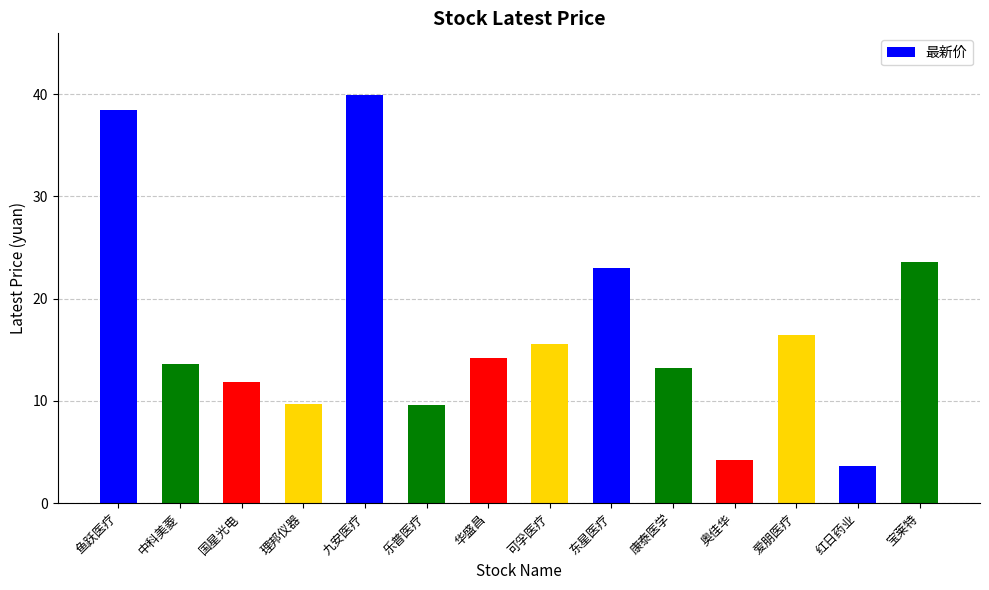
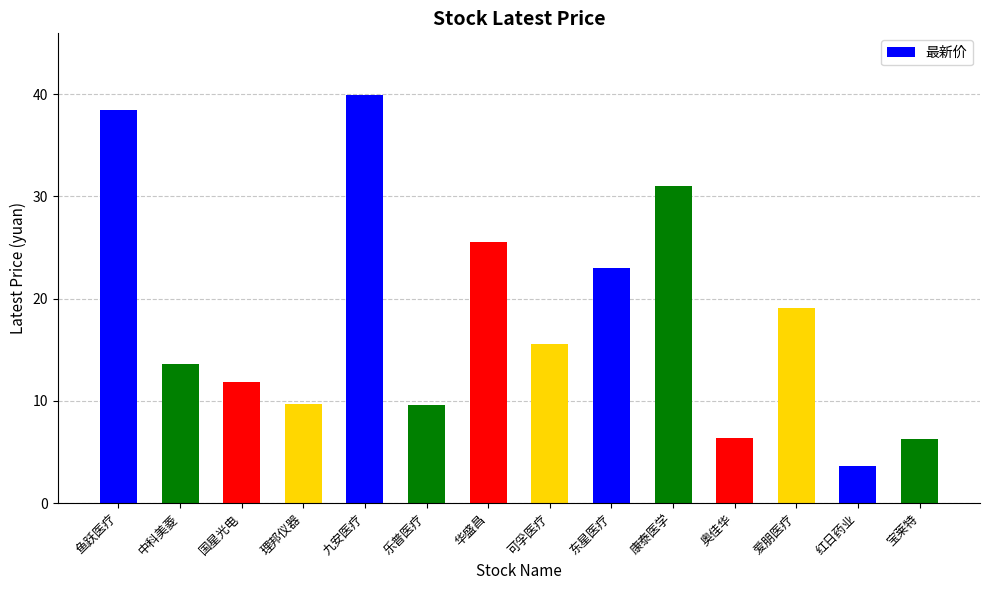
华盛昌: 14.2 -> 25.6
康泰医学: 13.2 -> 31.0
奥佳华: 4.2 -> 6.4
爱朋医疗: 16.5 -> 19.1
宝莱特: 23.6 -> 6.2
